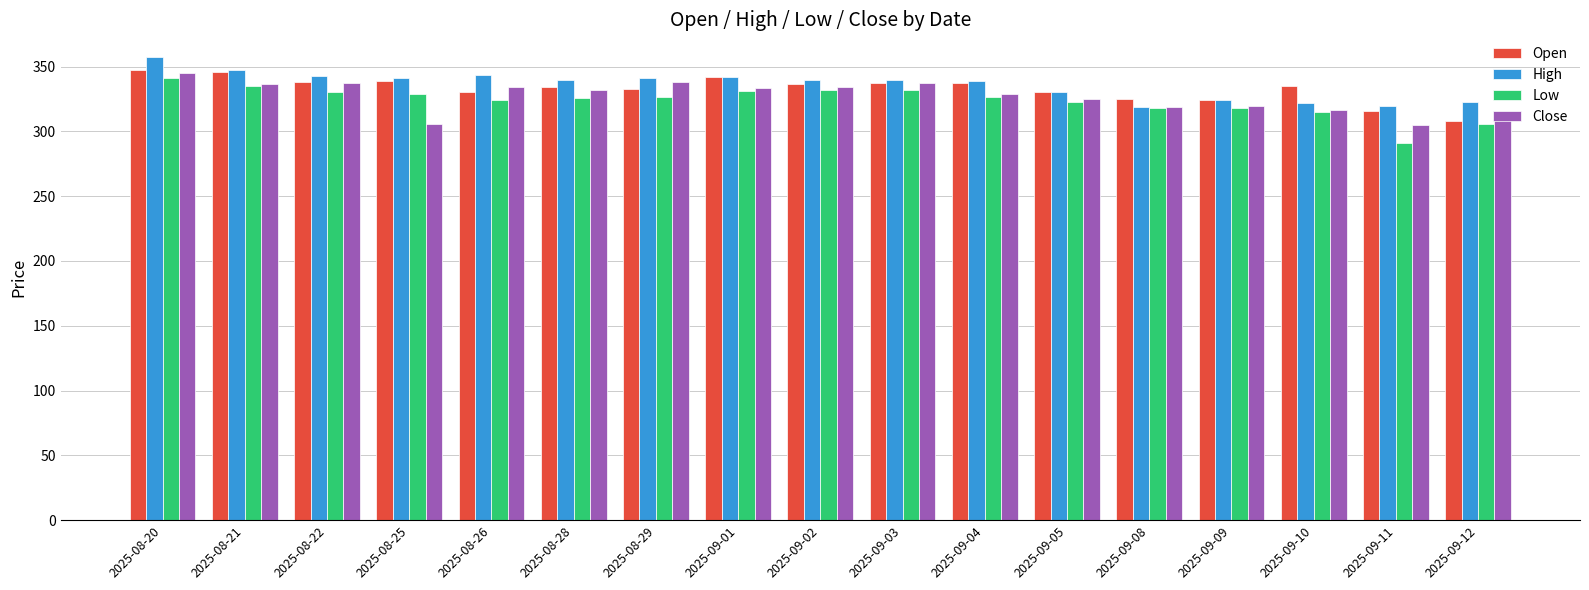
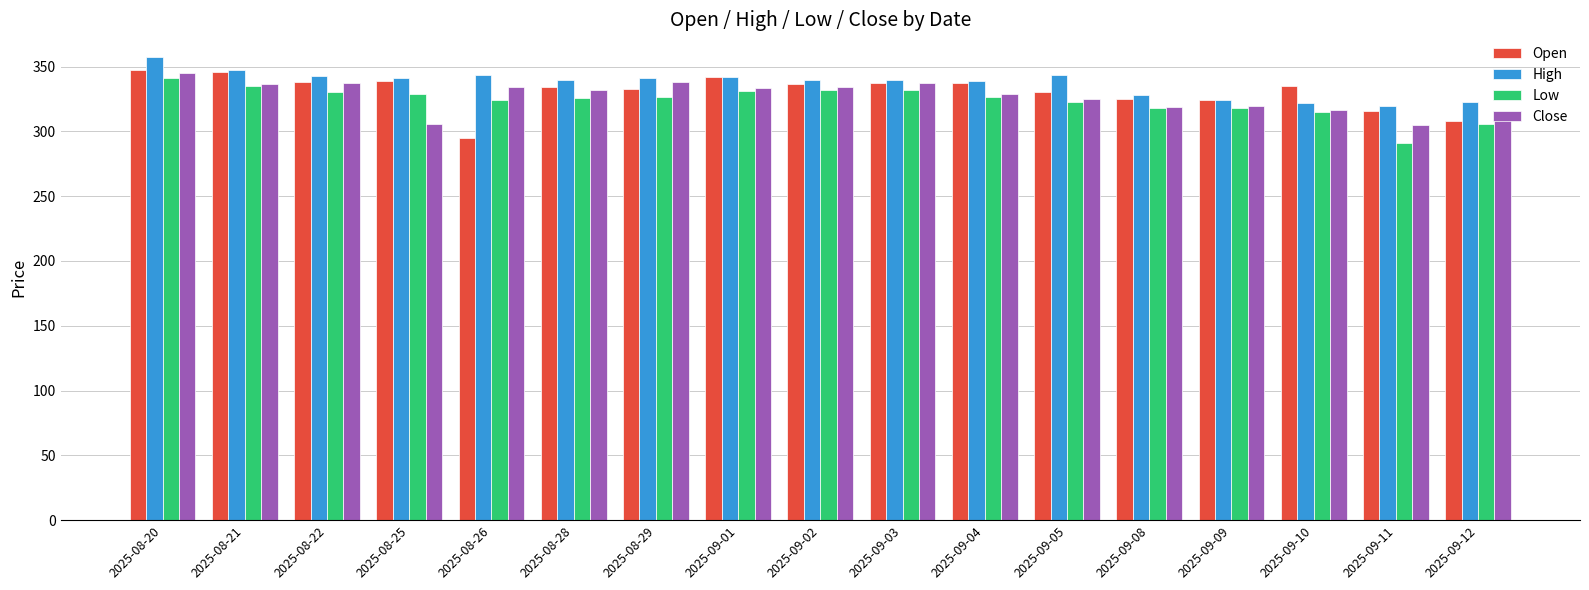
Open, 2025-08-26: 330 -> 295
High, 2025-09-05: 330 -> 343
High, 2025-09-08: 319 -> 328
